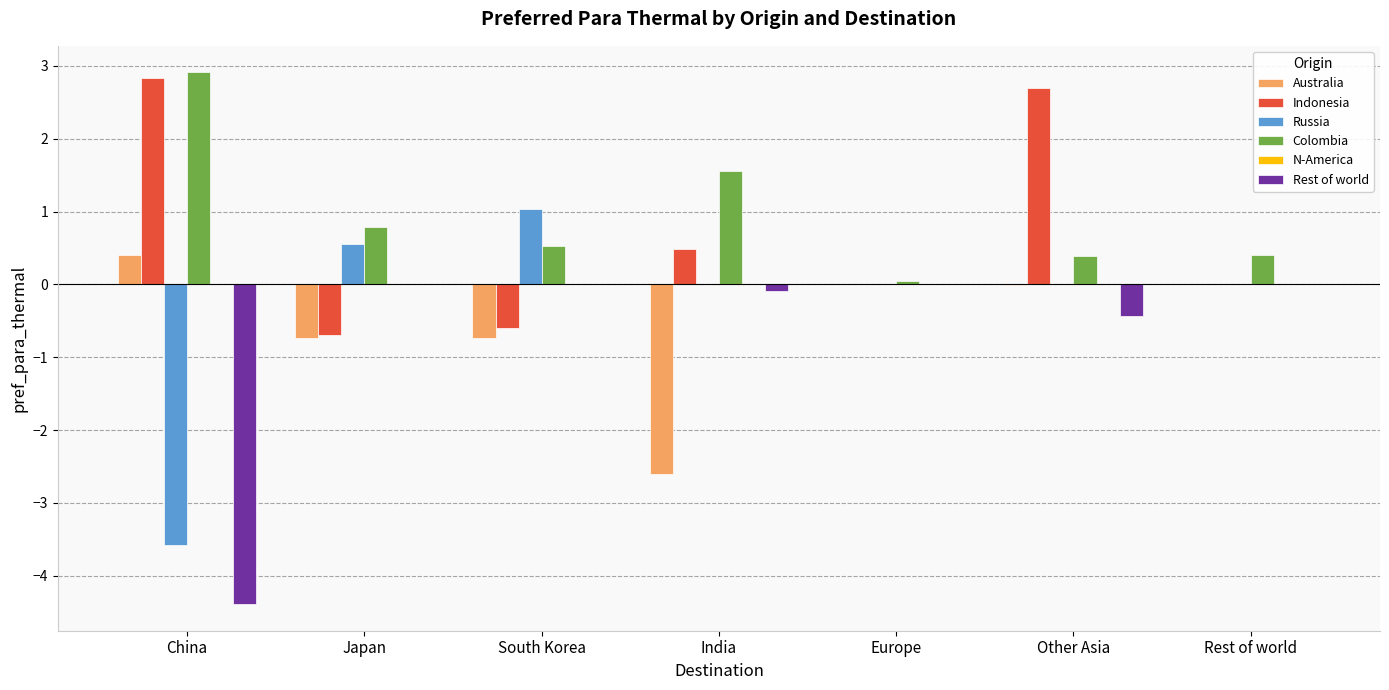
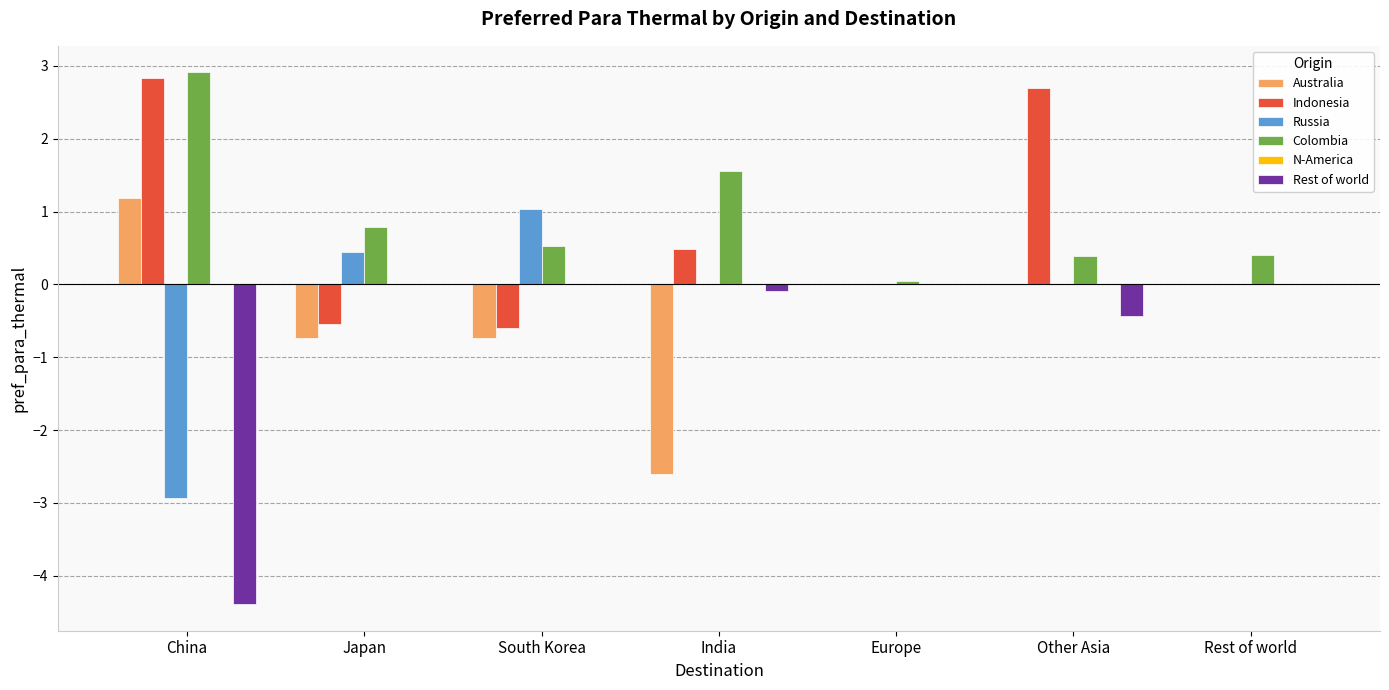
Australia, China: 0.4 -> 1.2
Russia, China: -3.6 -> -2.9
Indonesia, Japan: -0.7 -> -0.5
Russia, Japan: 0.6 -> 0.5
